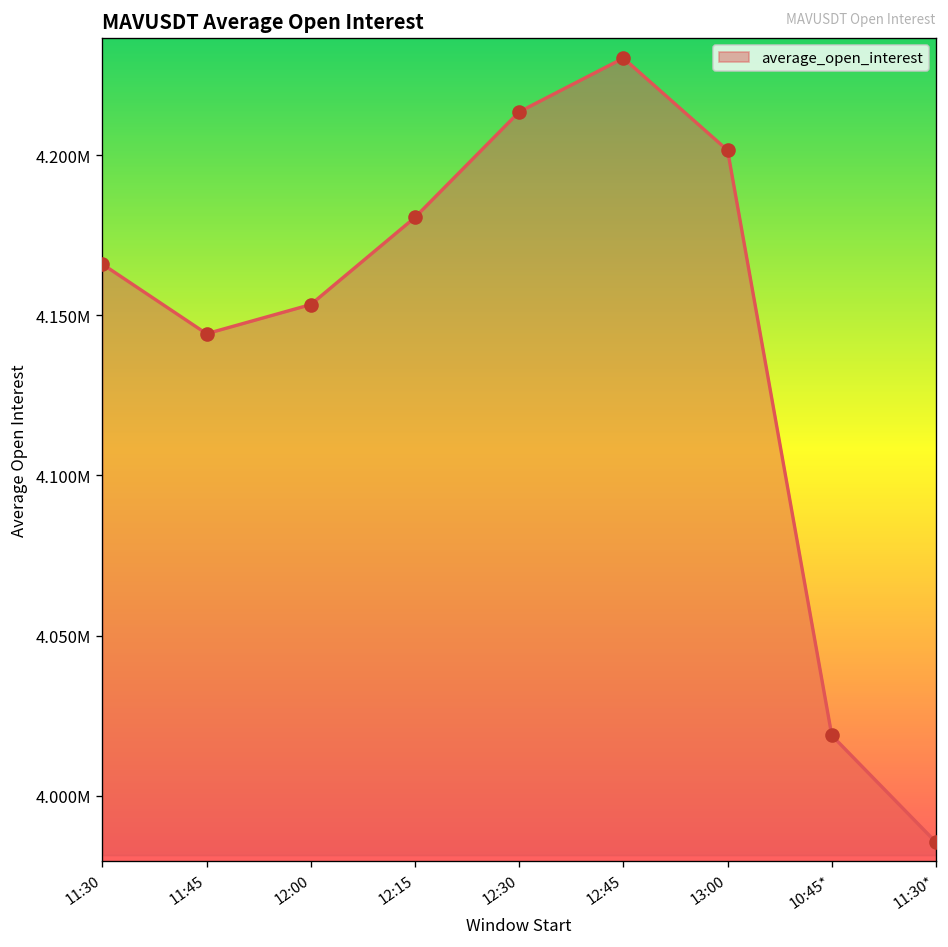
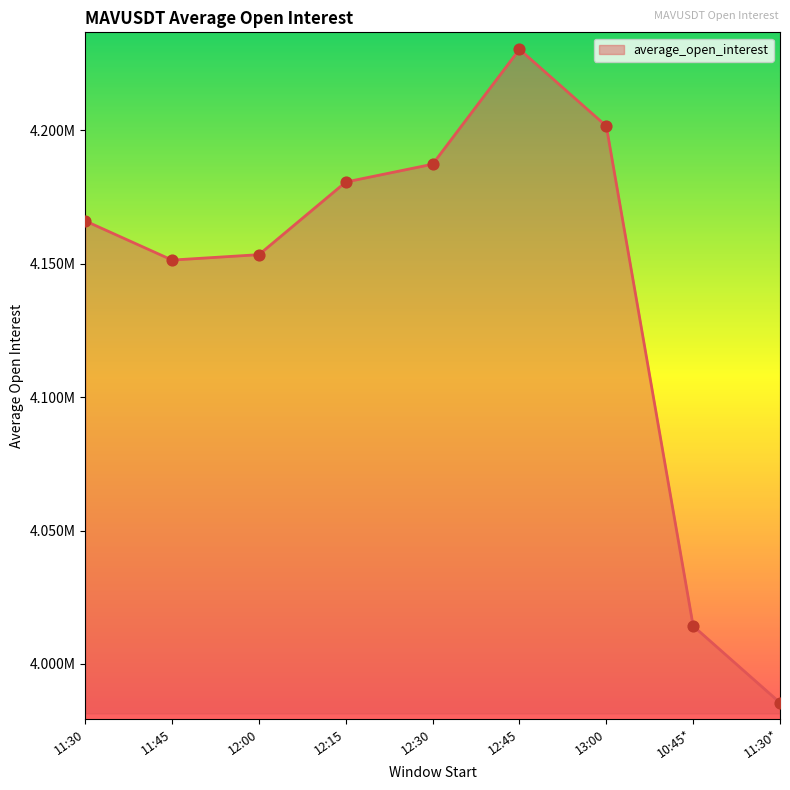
11:45: 4144000 -> 4151000
12:30: 4213000 -> 4187000
10:45*: 4019000 -> 4014000
